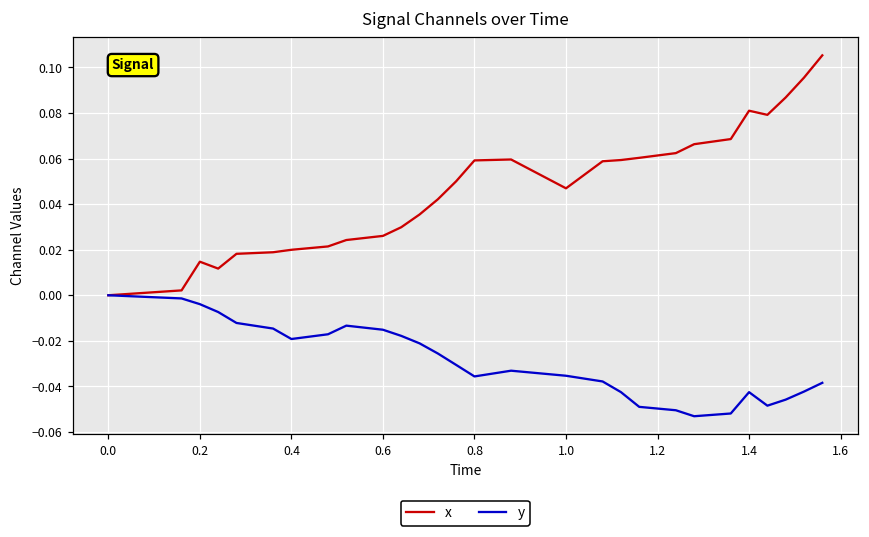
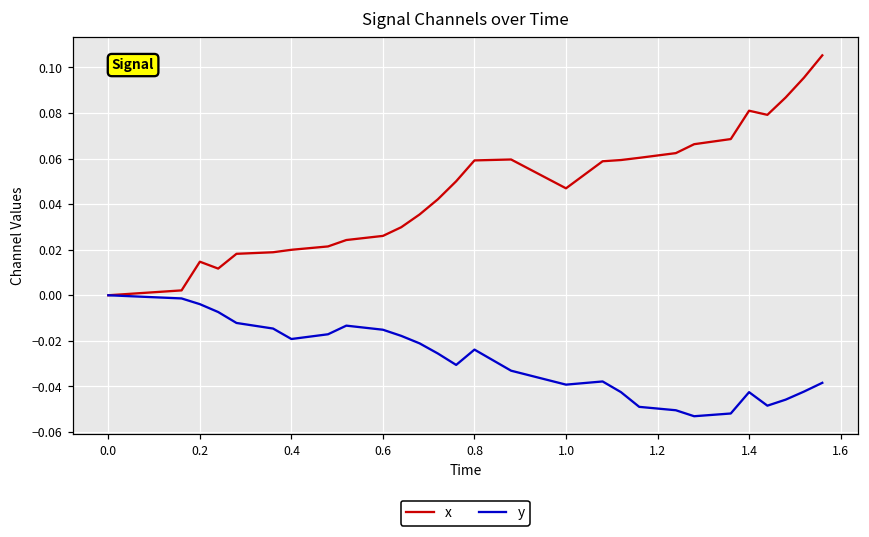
y, 0.8: -0.036 -> -0.024
y, 1.0: -0.035 -> -0.039
